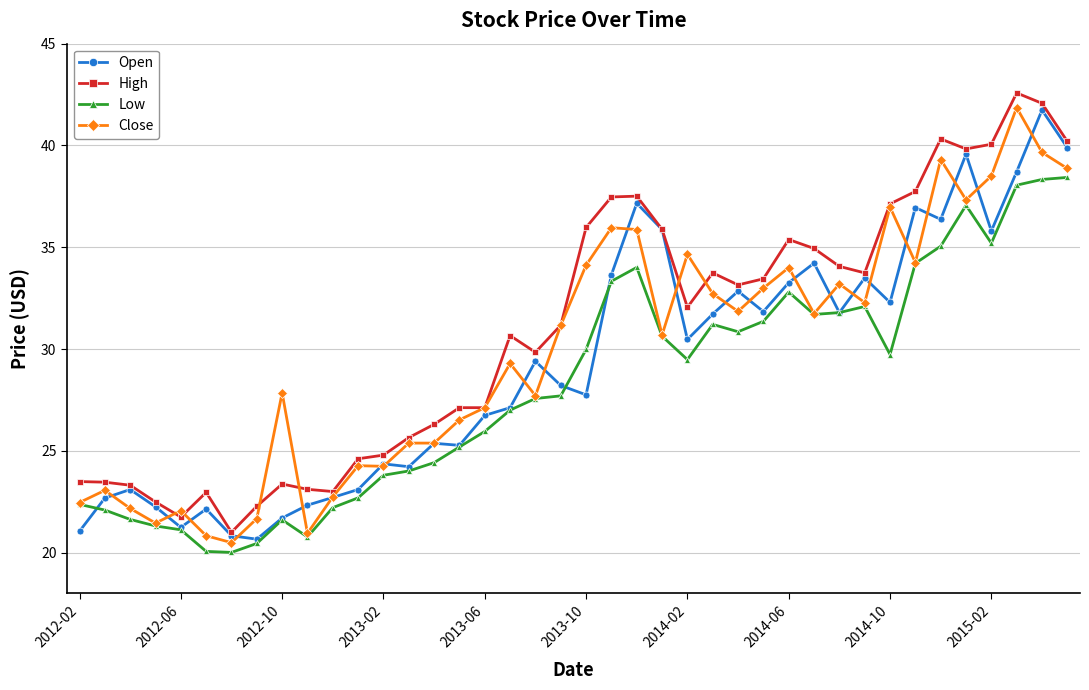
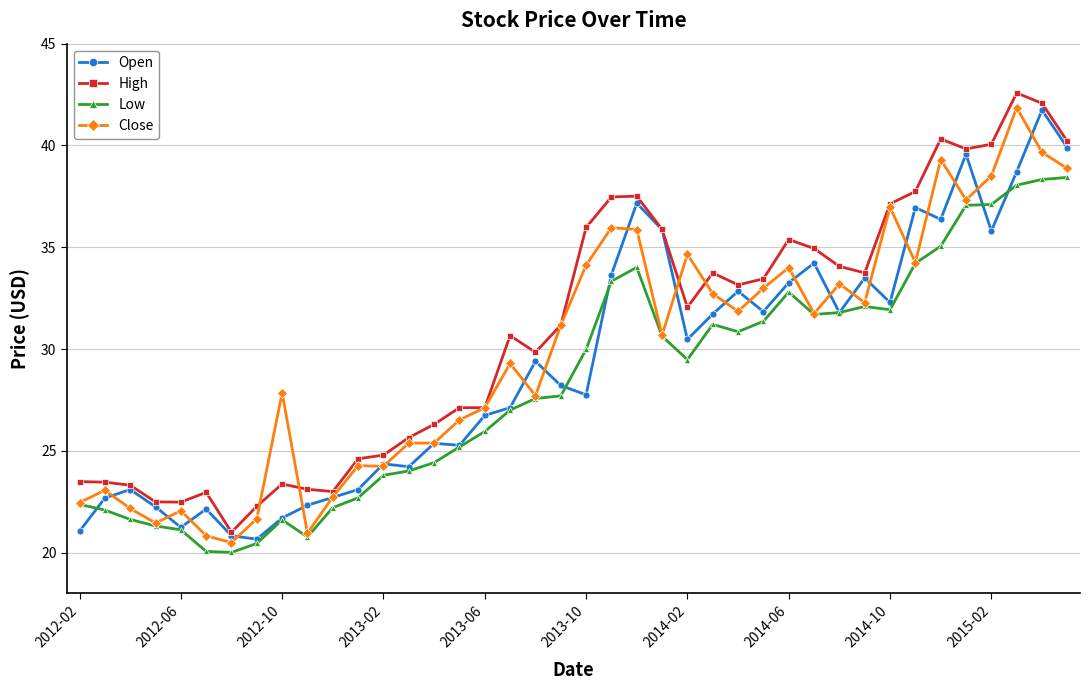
High, 2012-06: 21.8 -> 22.5
Low, 2014-10: 29.7 -> 31.9
Low, 2015-02: 35.2 -> 37.1
